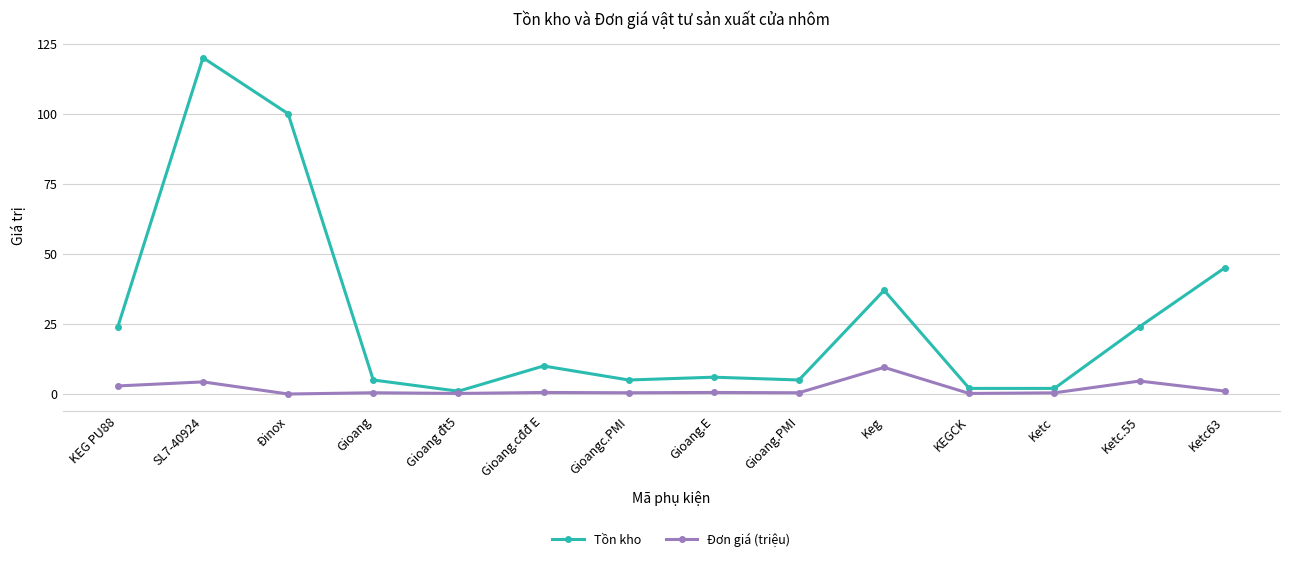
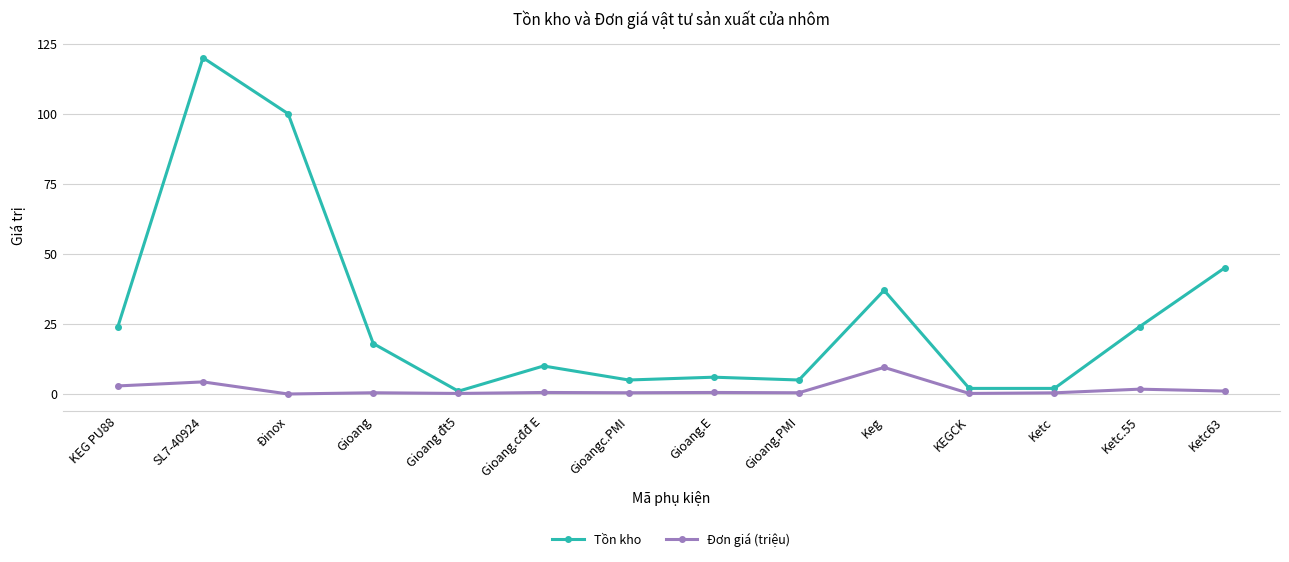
Tồn kho, Gioang: 5 -> 18
Đơn giá (triệu), Ketc.55: 5 -> 2
